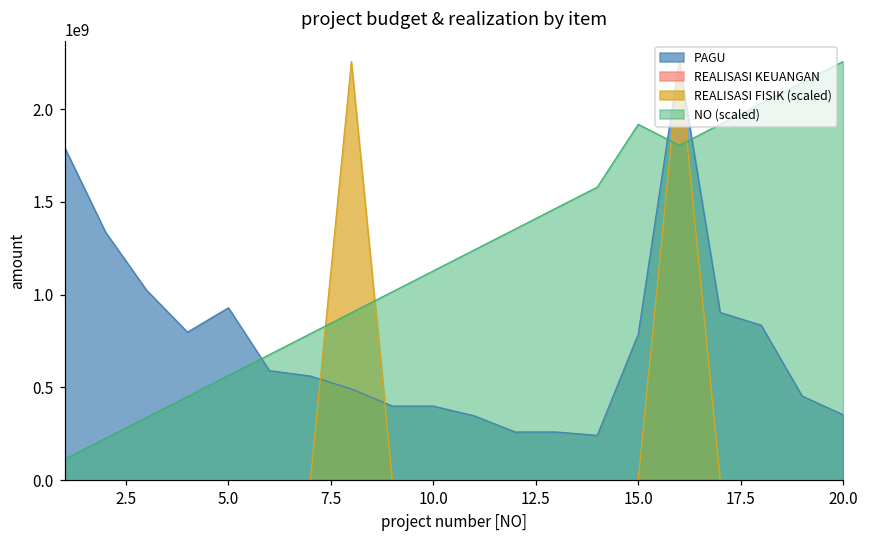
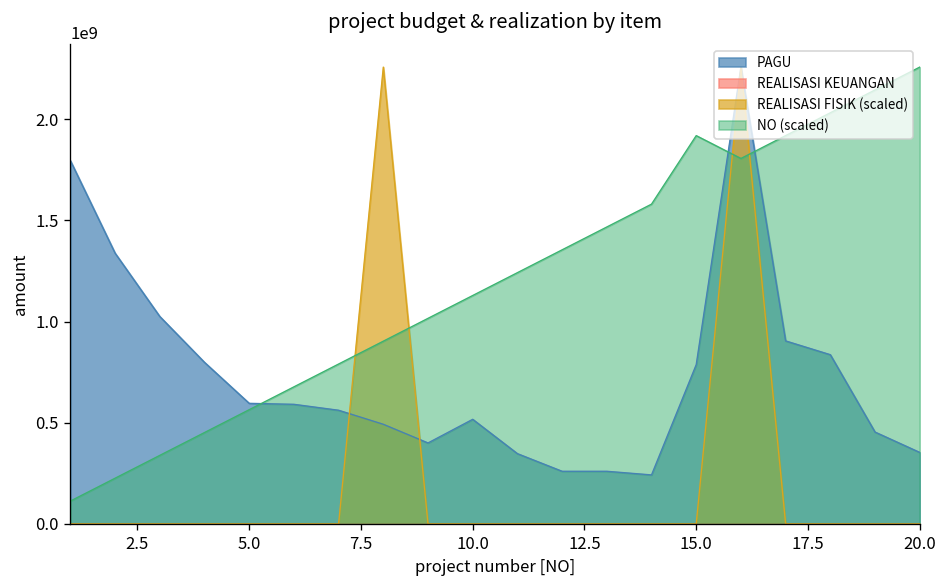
PAGU, 5.0: 930000000 -> 600000000
PAGU, 10.0: 400000000 -> 520000000
